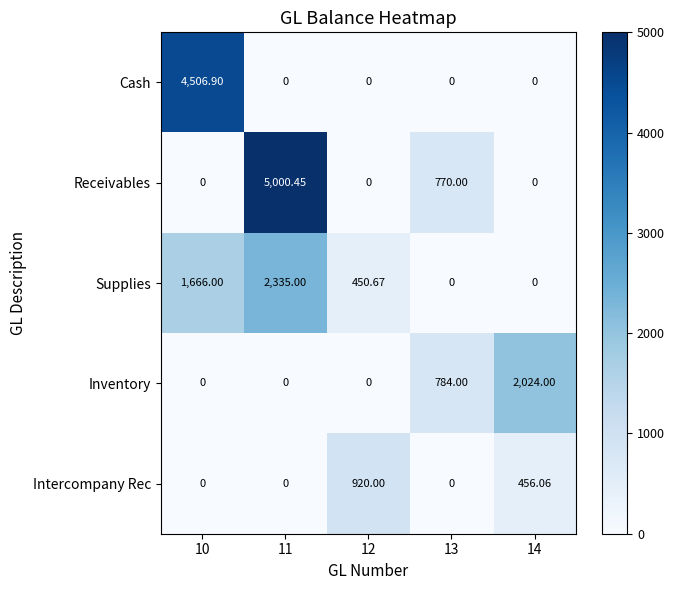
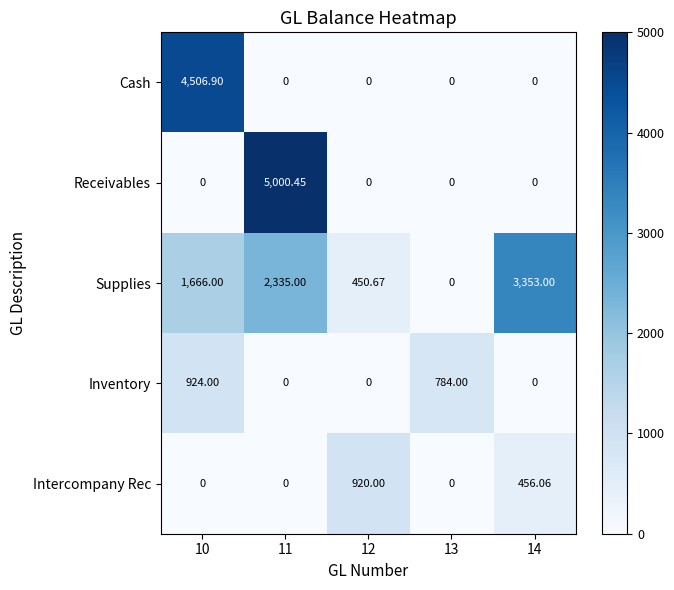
Receivables, 13: 770.00 -> 0
Supplies, 14: 0 -> 3,353.00
Inventory, 10: 0 -> 924.00
Inventory, 14: 2,024.00 -> 0
